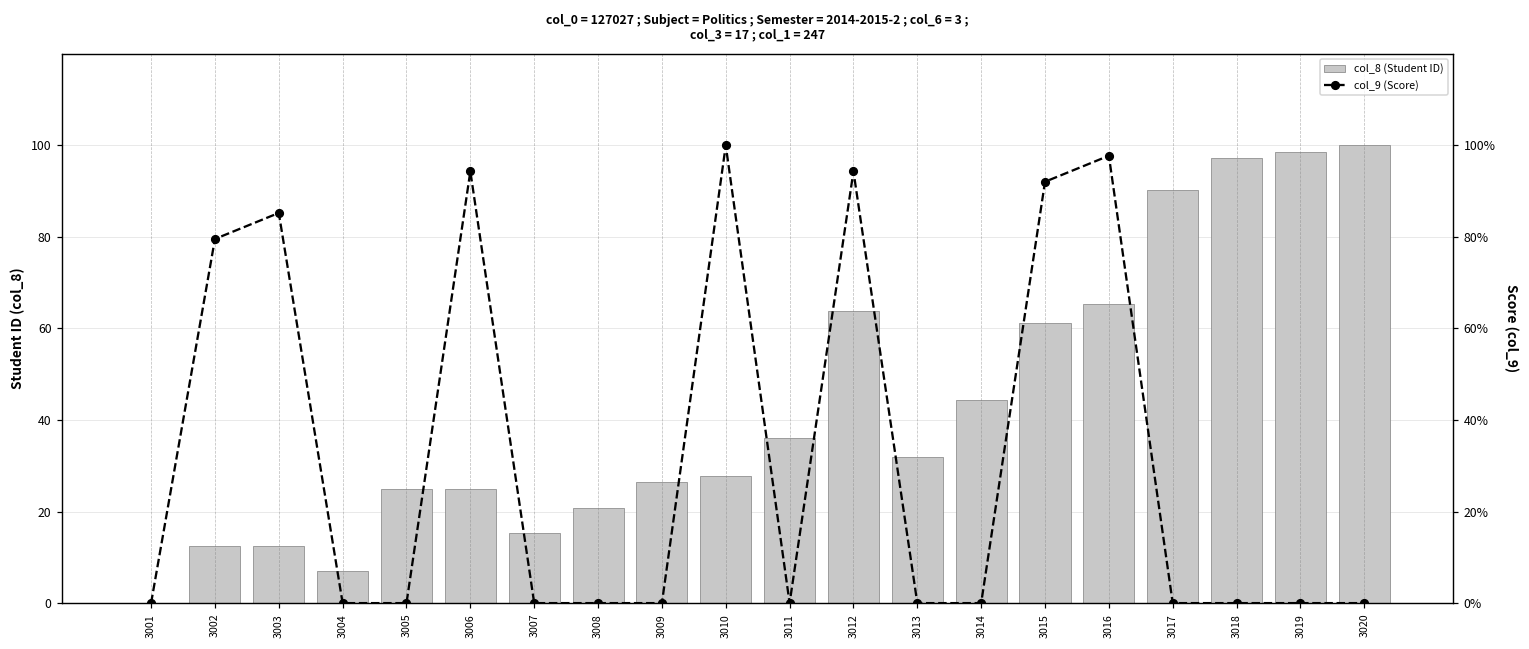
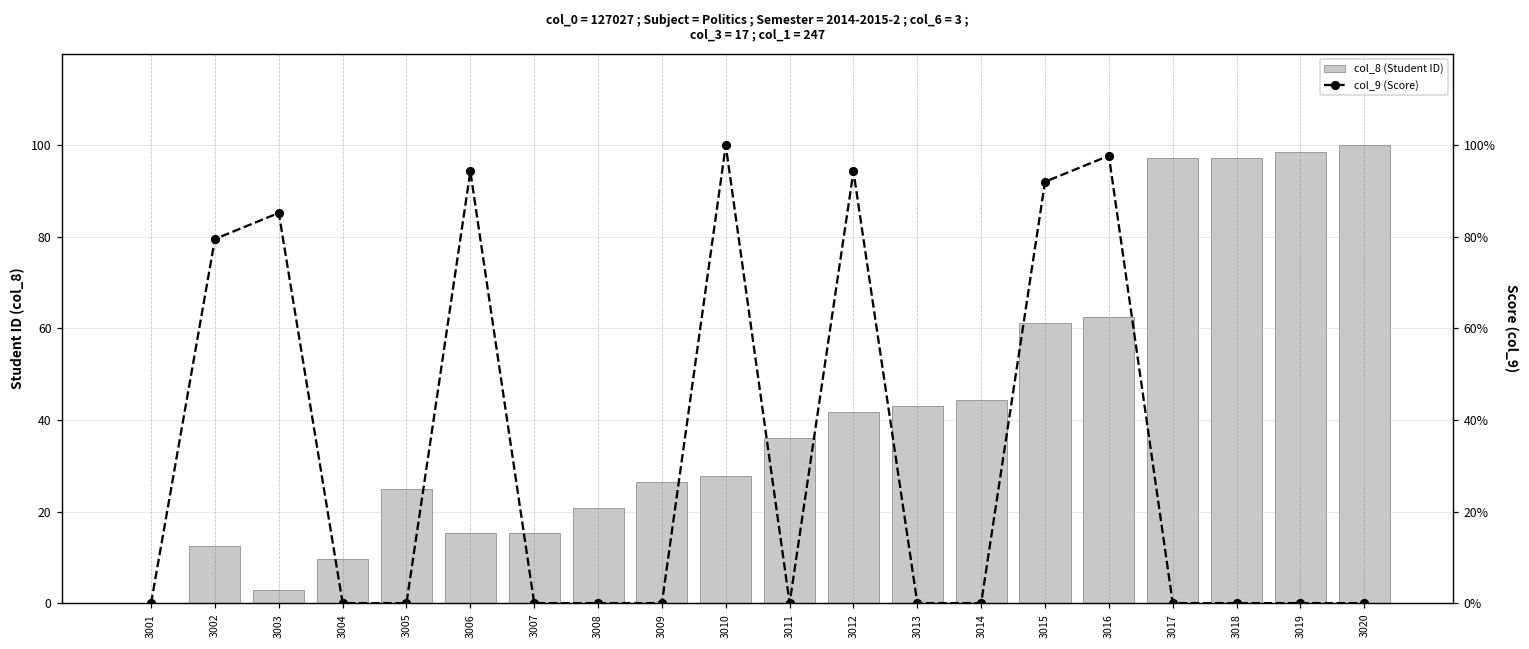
col_8 (Student ID), 3003: 13 -> 3
col_8 (Student ID), 3004: 7 -> 10
col_8 (Student ID), 3006: 25 -> 15
col_8 (Student ID), 3012: 64 -> 42
col_8 (Student ID), 3013: 32 -> 43
col_8 (Student ID), 3016: 65 -> 63
col_8 (Student ID), 3017: 90 -> 97
